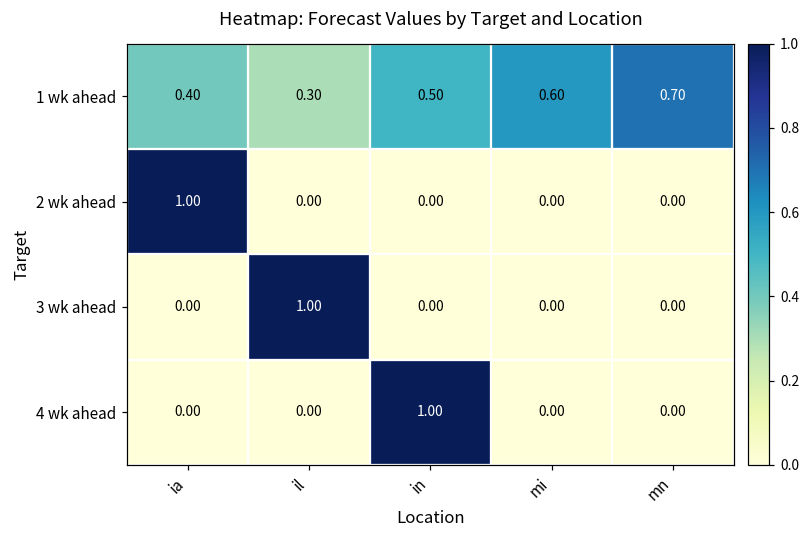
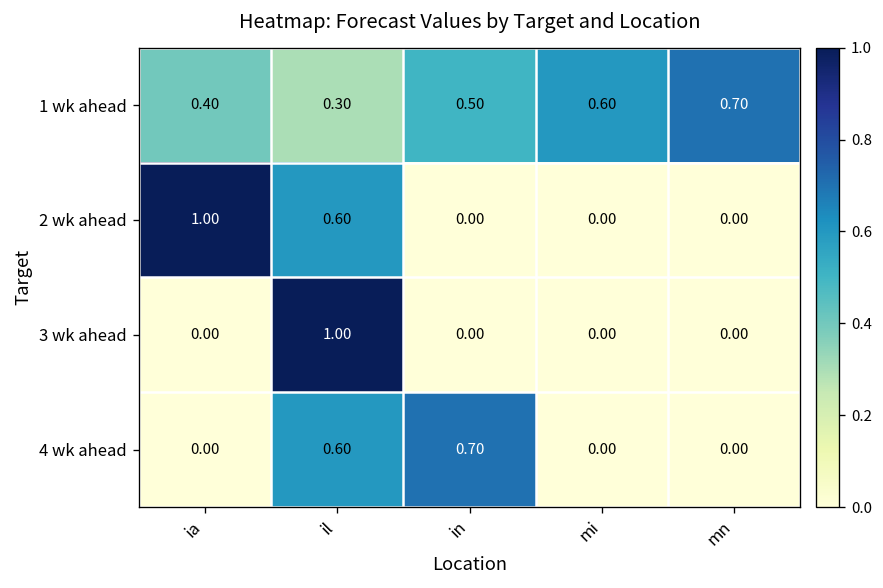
2 wk ahead, il: 0.00 -> 0.60
4 wk ahead, il: 0.00 -> 0.60
4 wk ahead, in: 1.00 -> 0.70
